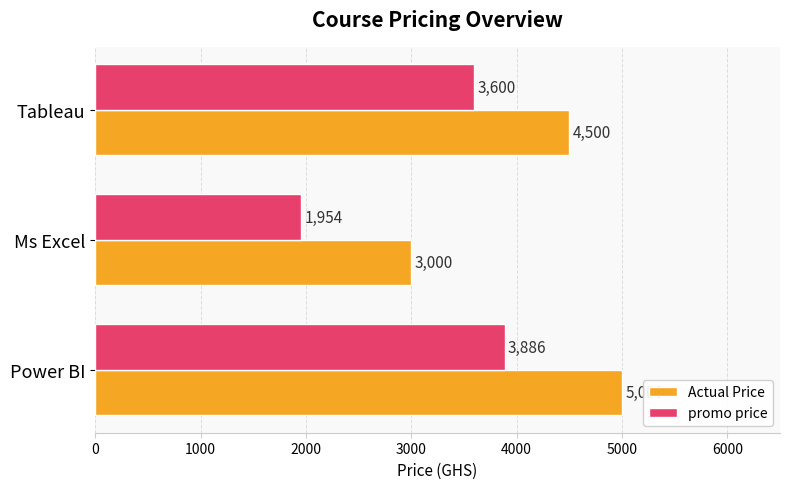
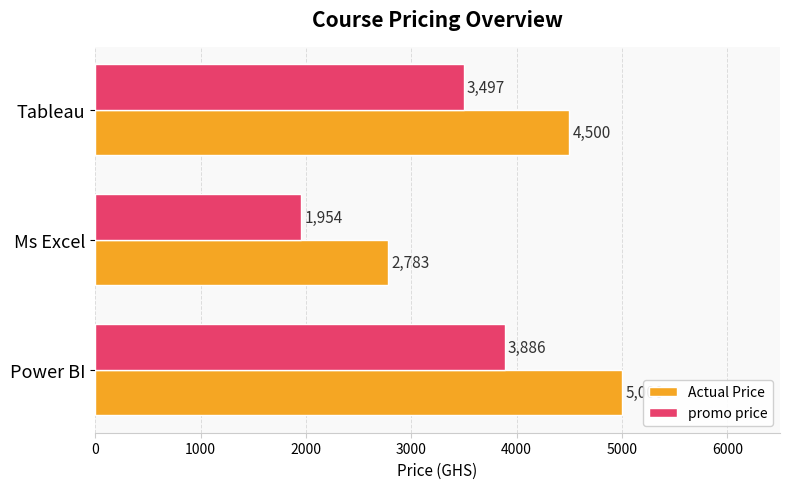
promo price, Tableau: 3,600 -> 3,497
Actual Price, Ms Excel: 3,000 -> 2,783
